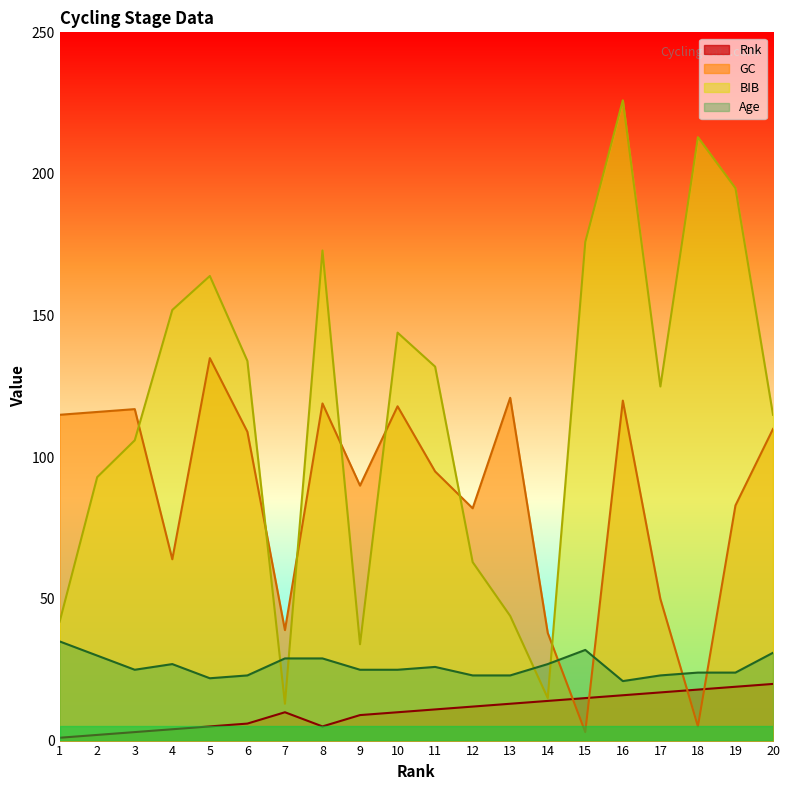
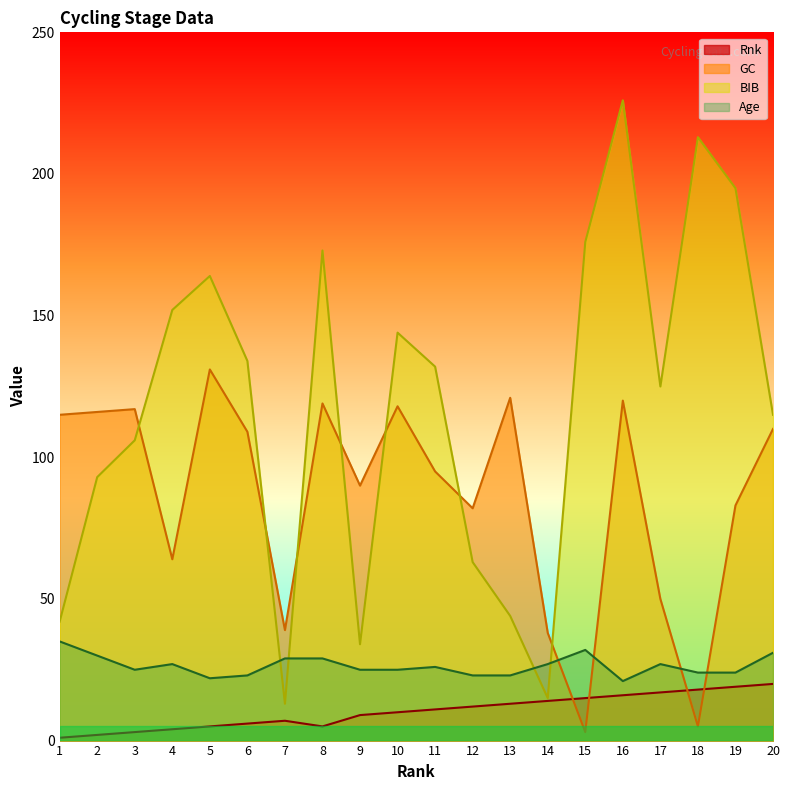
GC, 5: 135 -> 131
Rnk, 7: 10 -> 7
Age, 17: 23 -> 27
